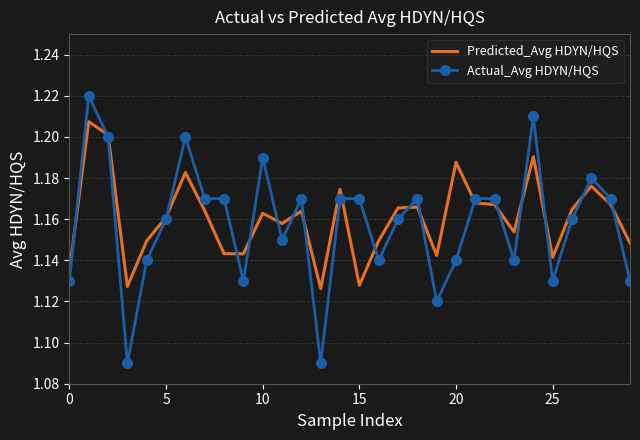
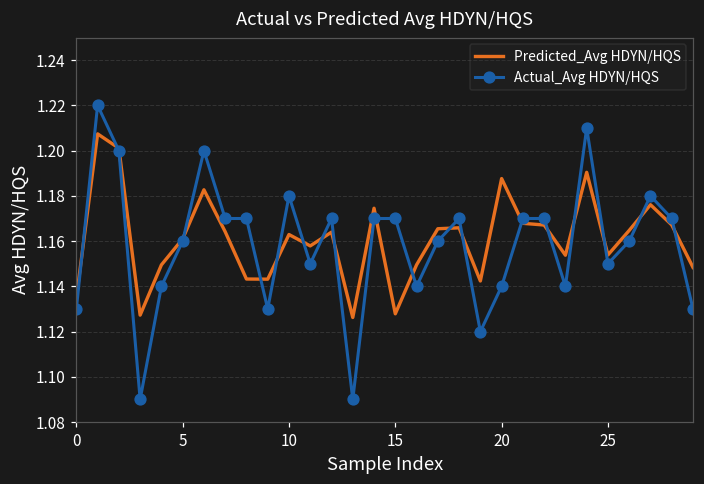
Actual_Avg HDYN/HQS, 10: 1.19 -> 1.18
Predicted_Avg HDYN/HQS, 25: 1.141 -> 1.154
Actual_Avg HDYN/HQS, 25: 1.13 -> 1.15
